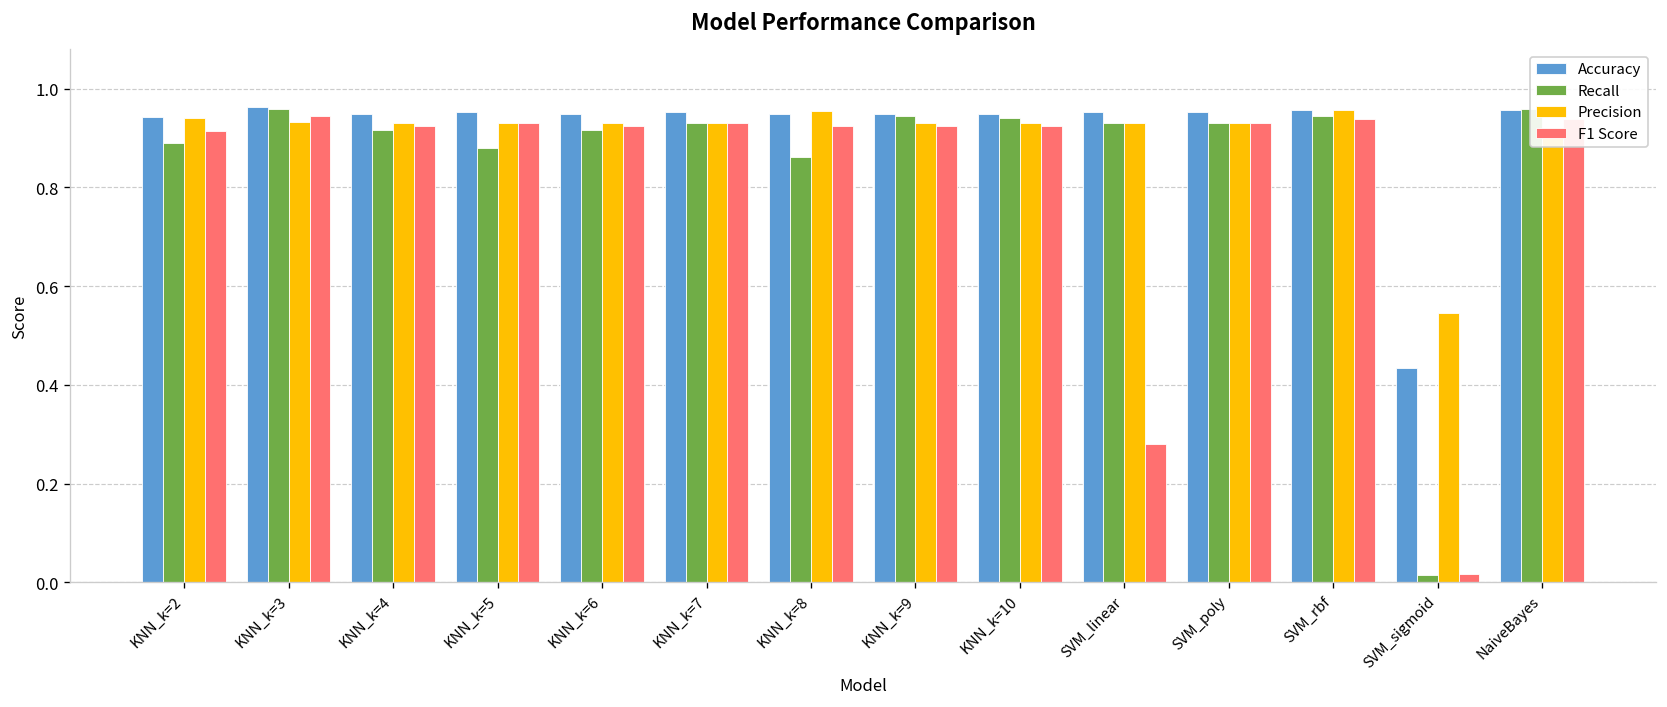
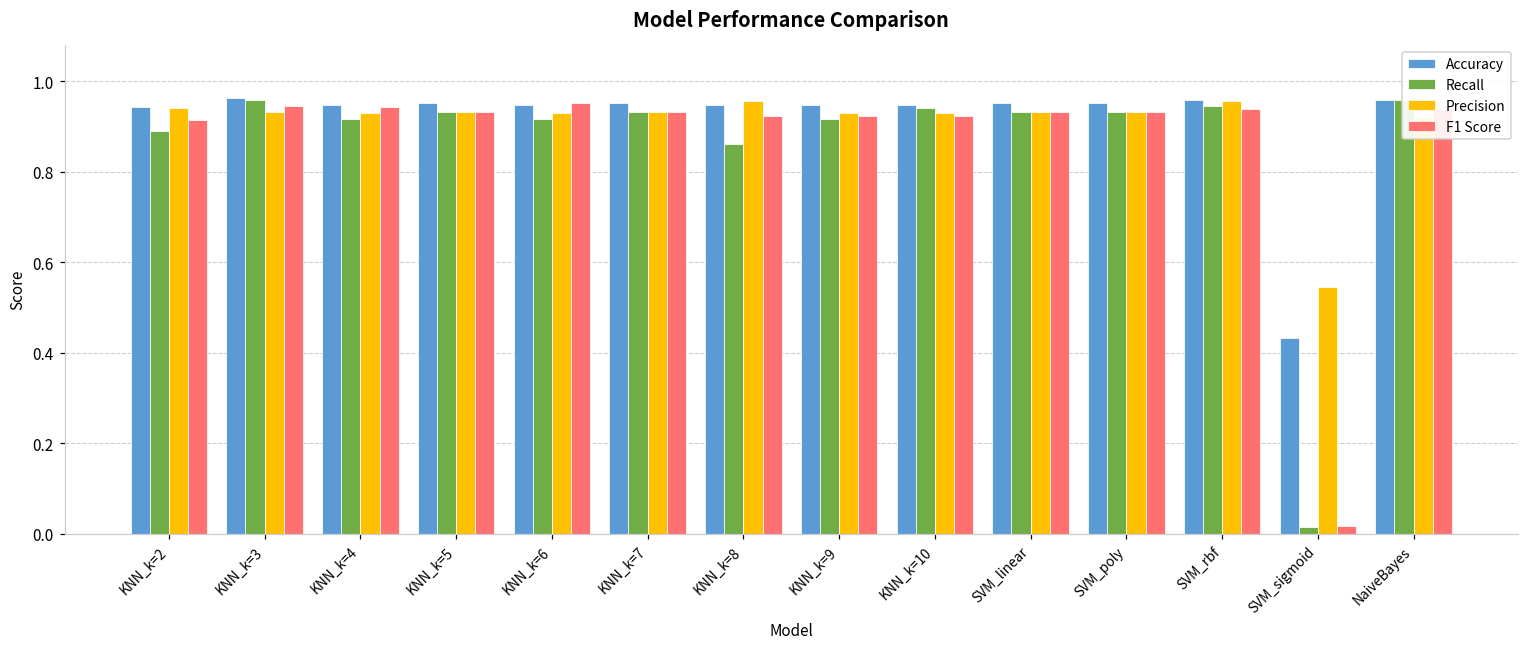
F1 Score, KNN_k=4: 0.92 -> 0.94
Recall, KNN_k=5: 0.88 -> 0.93
F1 Score, KNN_k=6: 0.92 -> 0.95
Recall, KNN_k=9: 0.94 -> 0.92
F1 Score, SVM_linear: 0.28 -> 0.93
